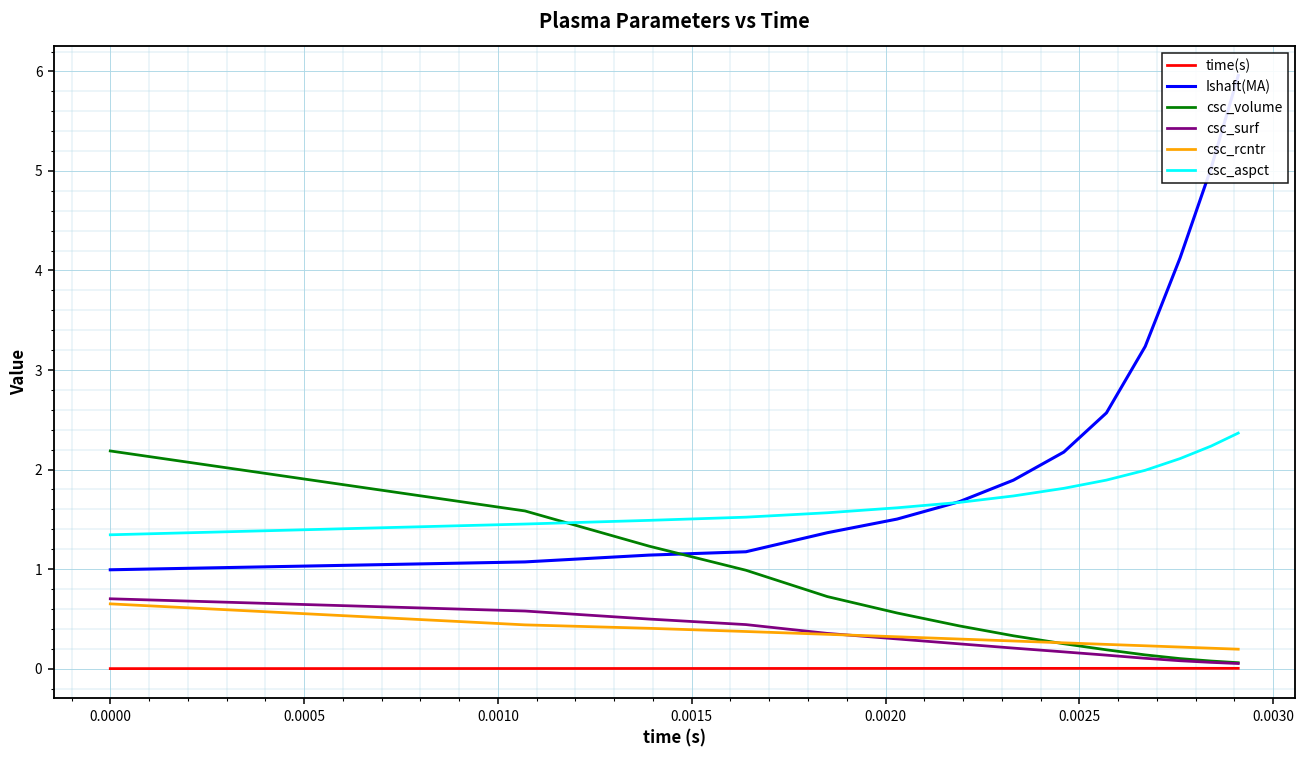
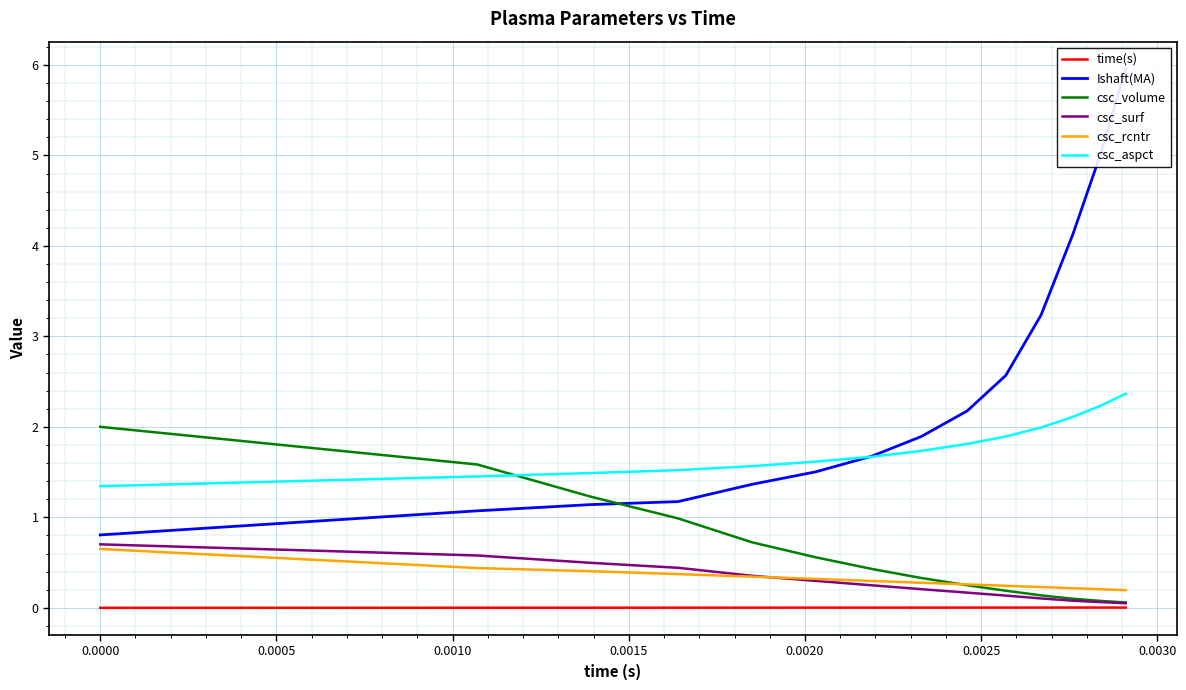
Ishaft(MA), 0.0000: 1.0 -> 0.8
csc_volume, 0.0000: 2.2 -> 2.0
